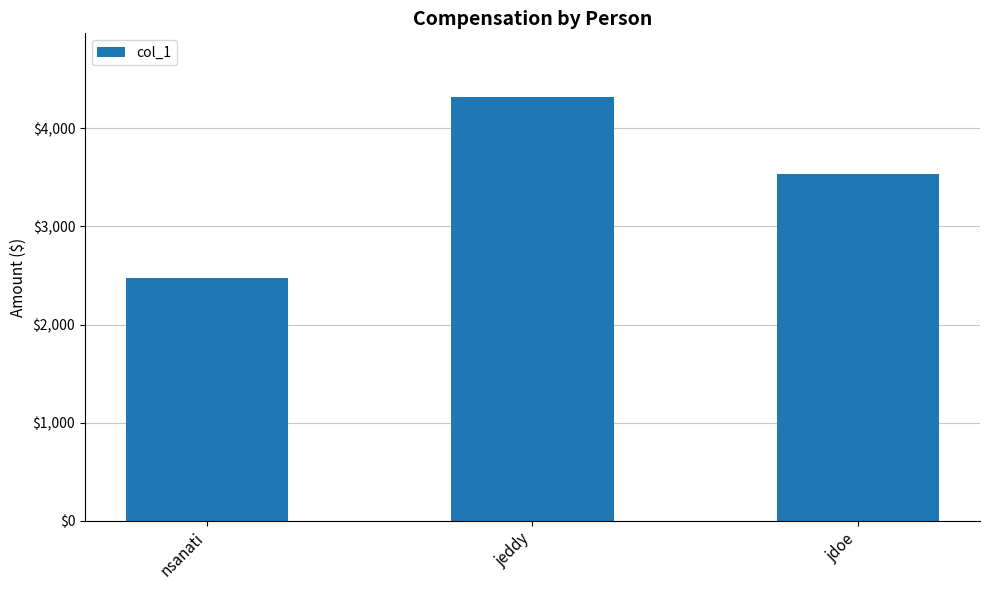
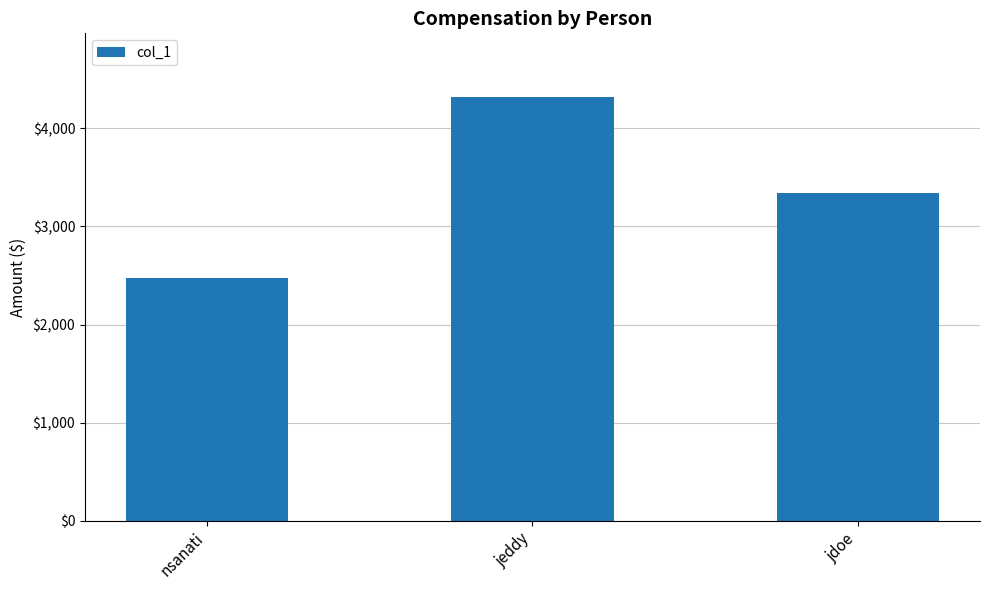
jdoe: $3,500 -> $3,300
